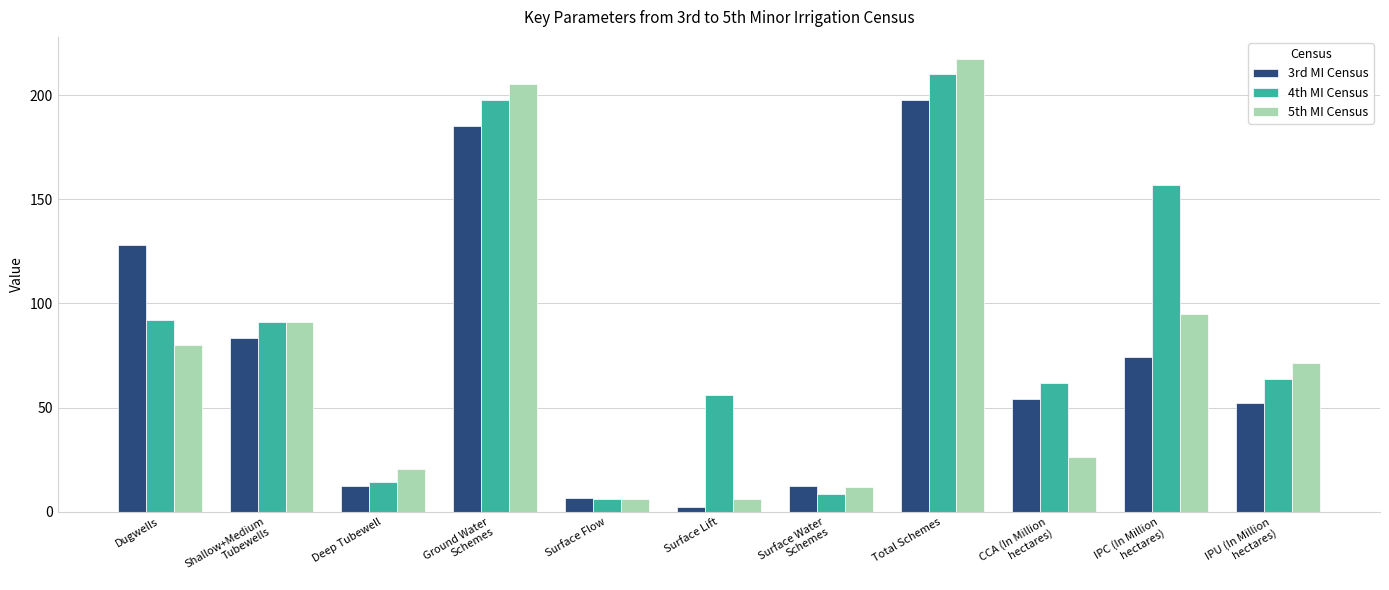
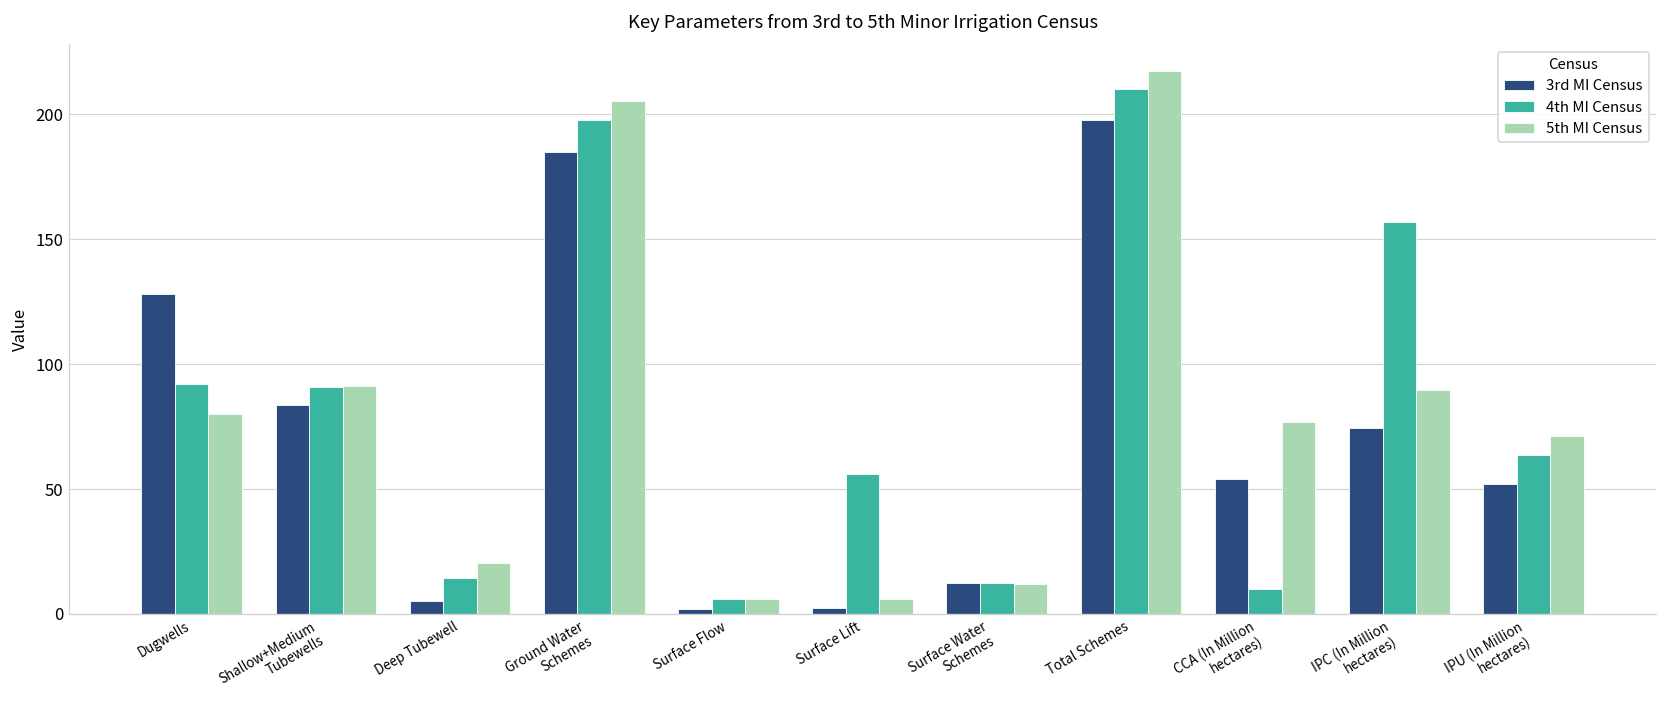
3rd MI Census, Deep Tubewell: 12 -> 5
3rd MI Census, Surface Flow: 6 -> 2
4th MI Census, Surface Water Schemes: 8 -> 13
4th MI Census, CCA (In Million hectares): 62 -> 10
5th MI Census, CCA (In Million hectares): 26 -> 77
5th MI Census, IPC (In Million hectares): 95 -> 90
